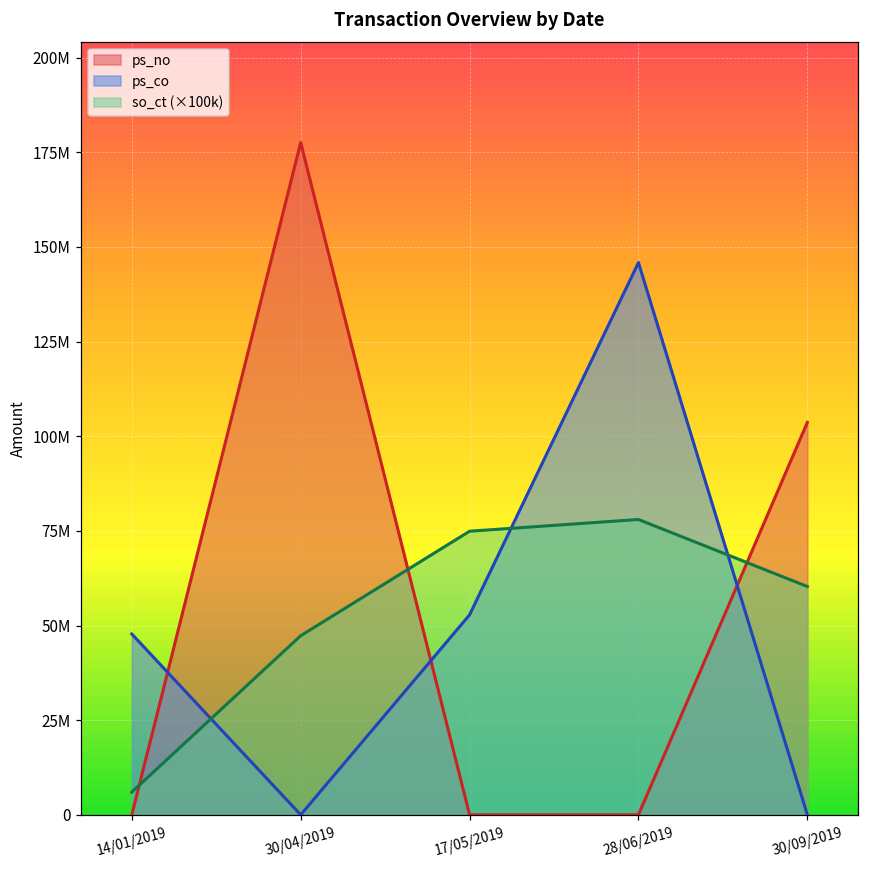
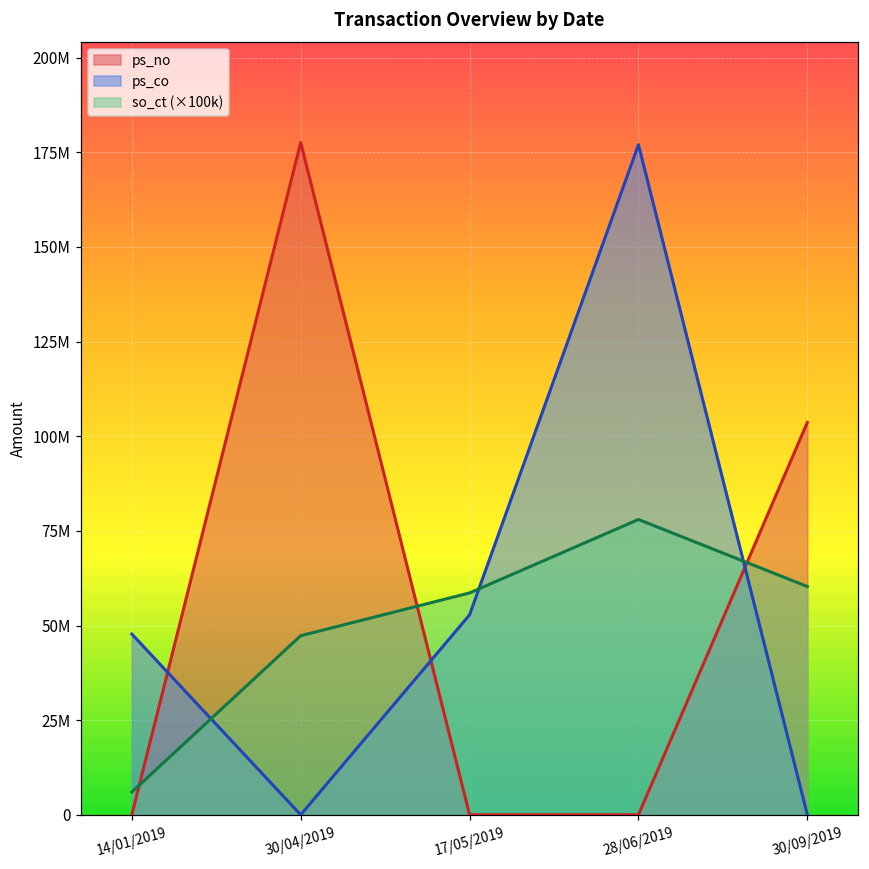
so_ct (×100k), 17/05/2019: 75000000 -> 59000000
ps_co, 28/06/2019: 146000000 -> 177000000
